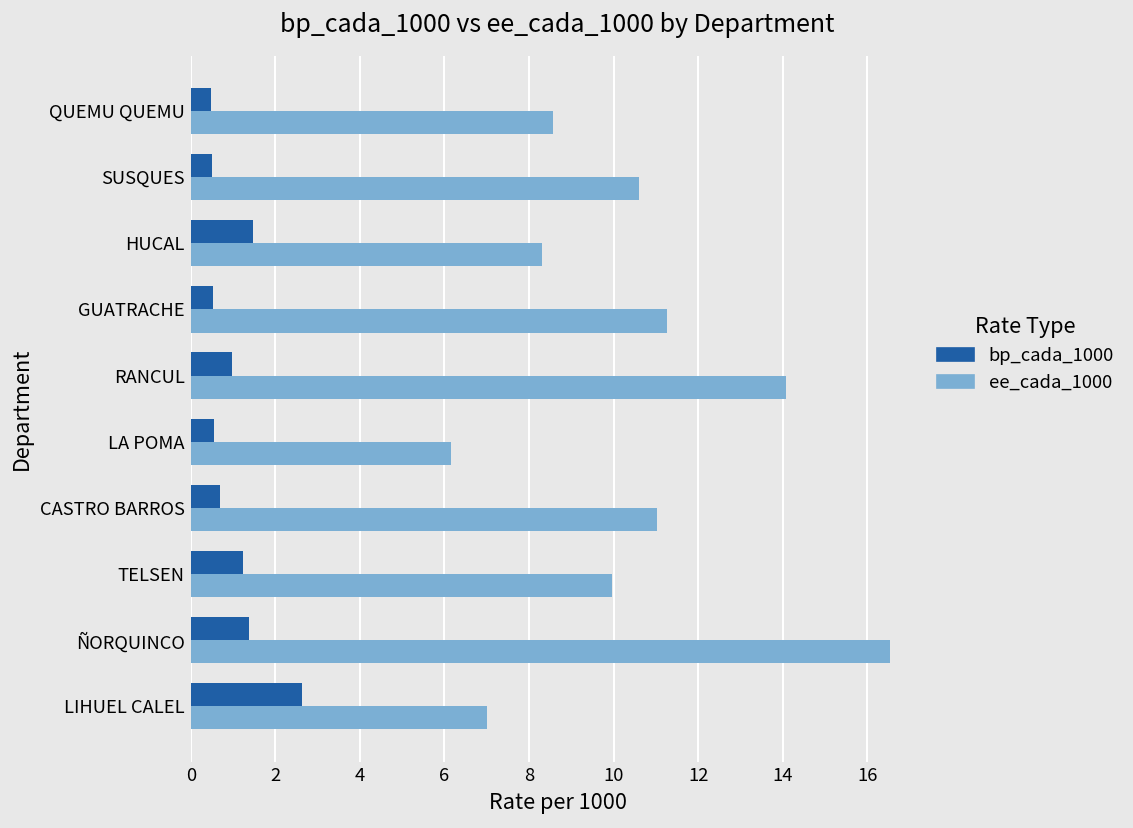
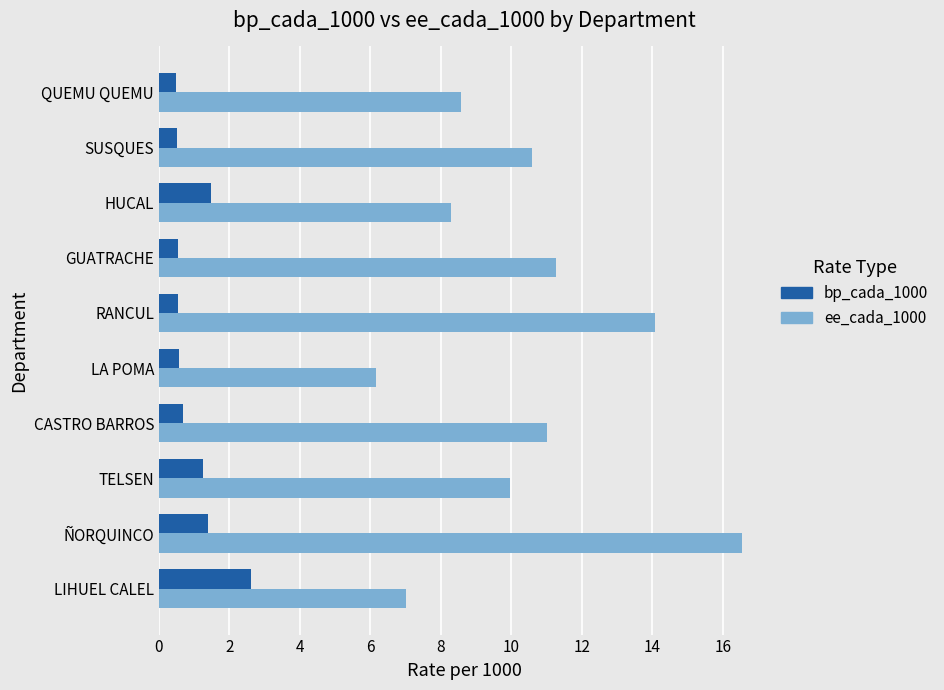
bp_cada_1000, RANCUL: 1.0 -> 0.5
